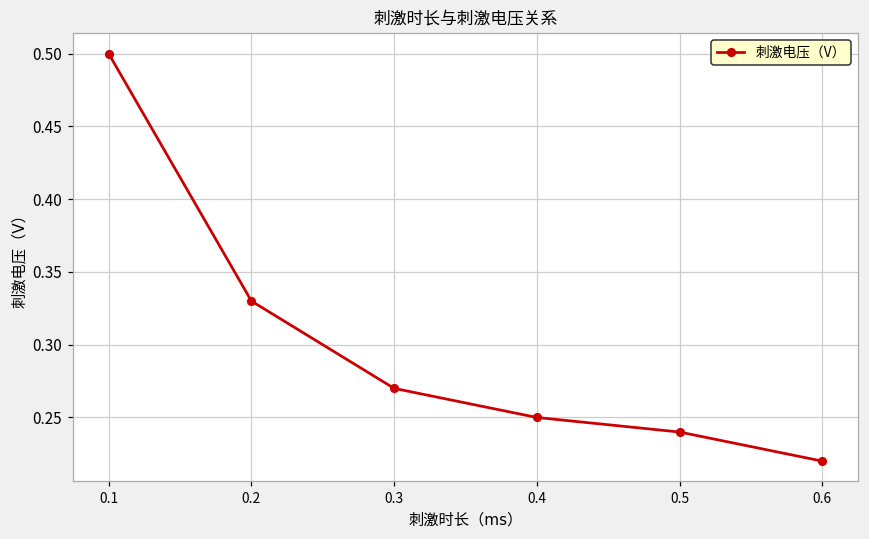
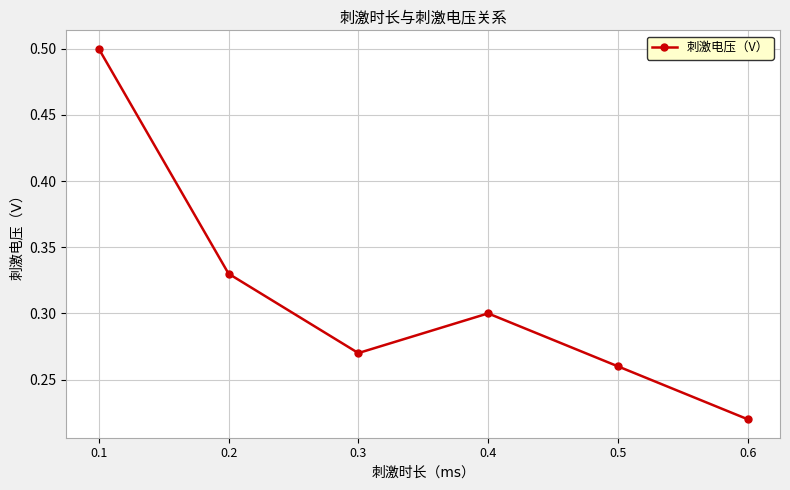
0.4: 0.25 -> 0.30
0.5: 0.24 -> 0.26
